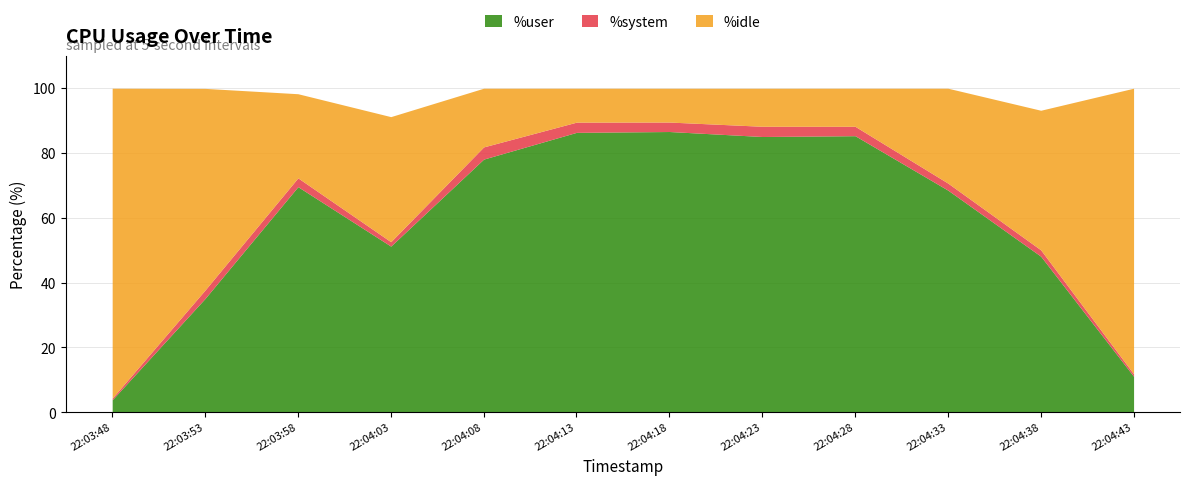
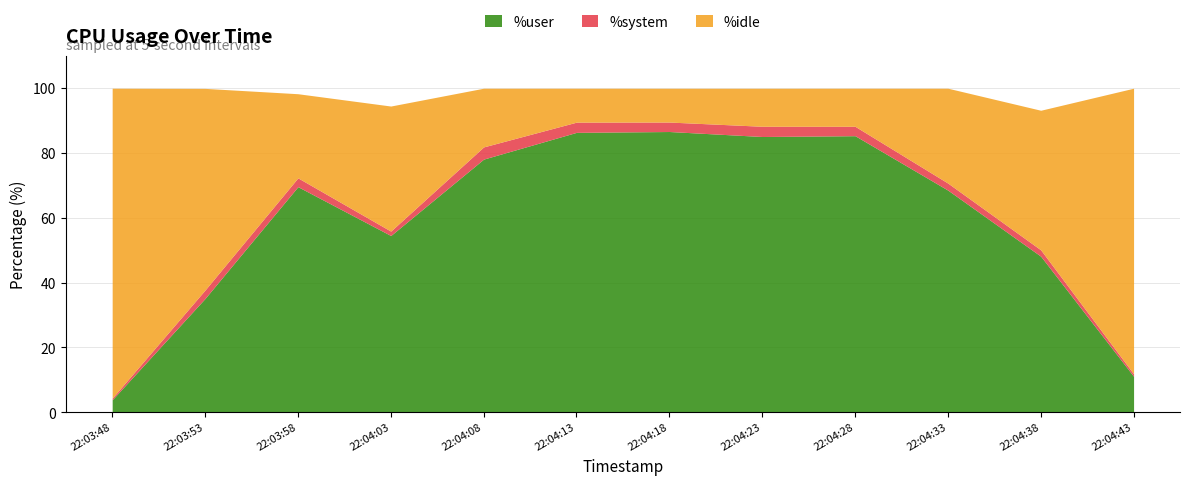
%user, 22:04:03: 51 -> 55
